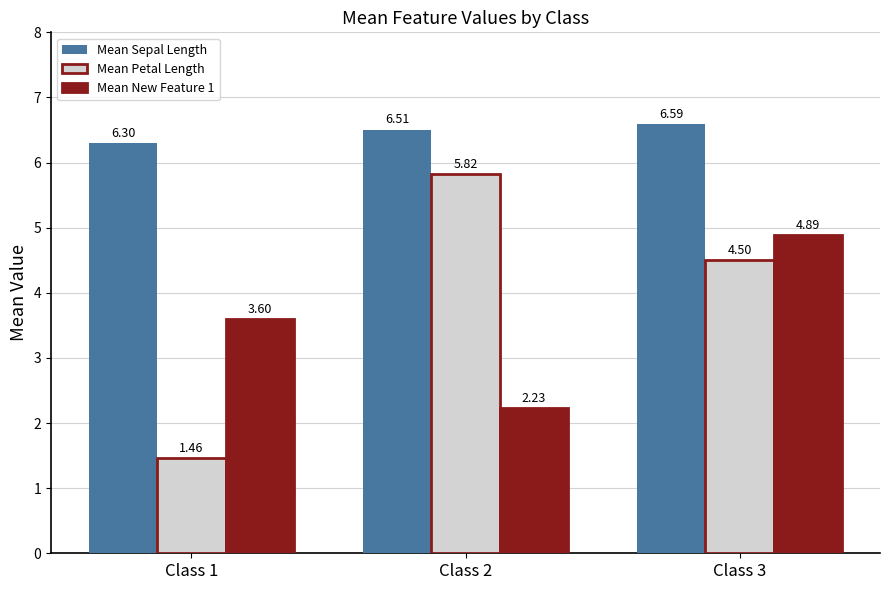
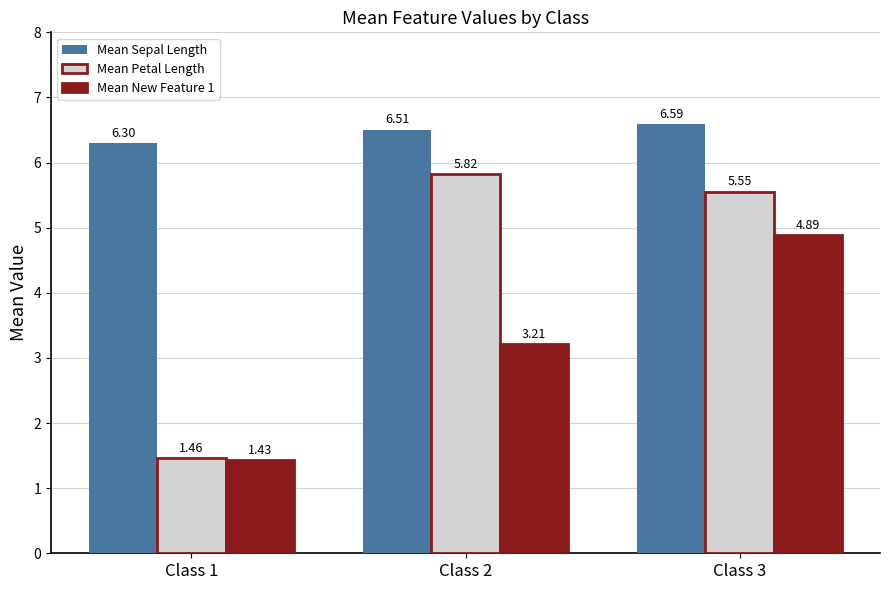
Mean New Feature 1, Class 1: 3.60 -> 1.43
Mean New Feature 1, Class 2: 2.23 -> 3.21
Mean Petal Length, Class 3: 4.50 -> 5.55
